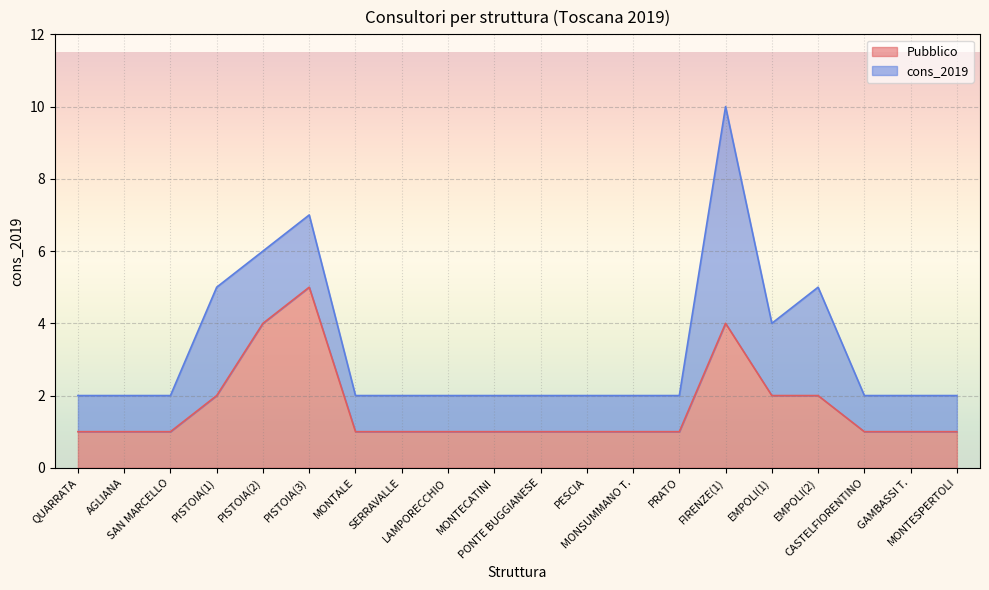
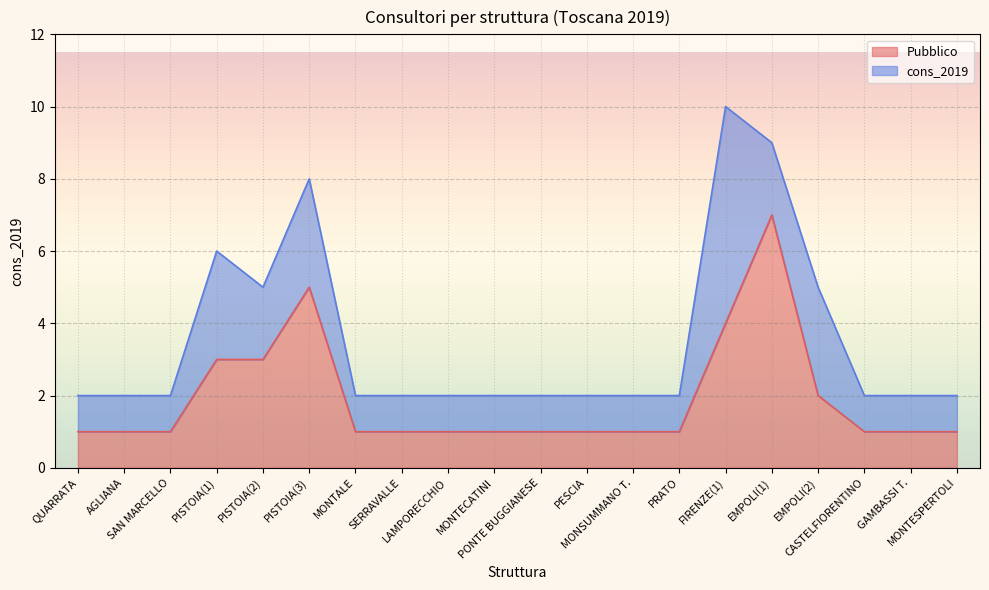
Pubblico, PISTOIA(1): 2 -> 3
Pubblico, PISTOIA(2): 4 -> 3
cons_2019, PISTOIA(3): 2 -> 3
Pubblico, EMPOLI(1): 2 -> 7
